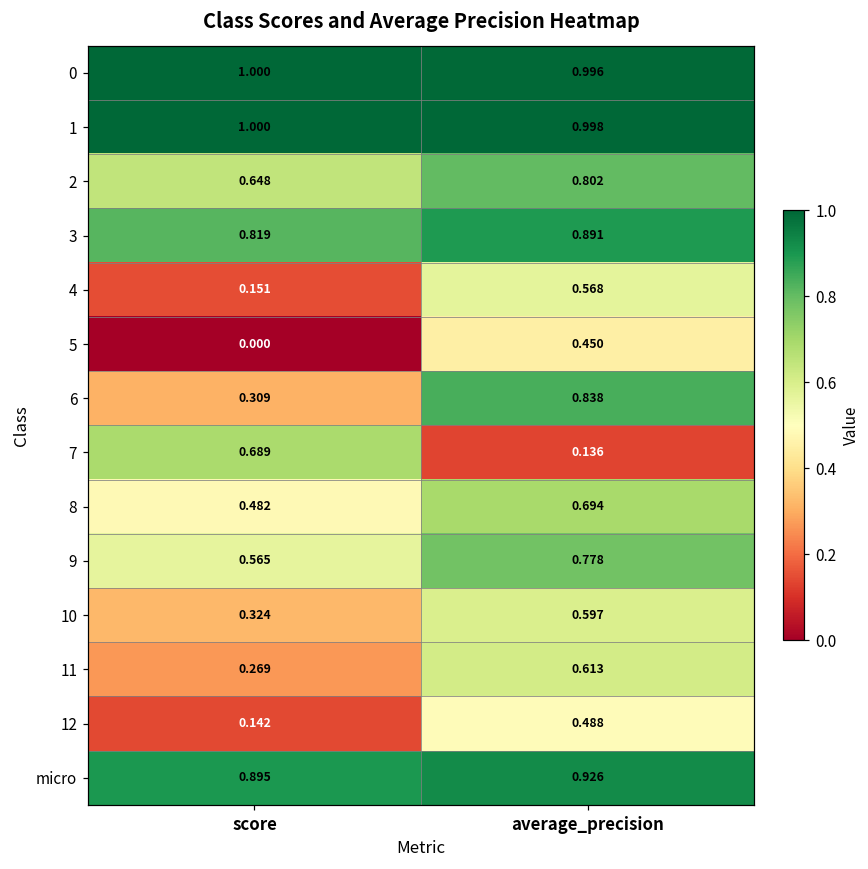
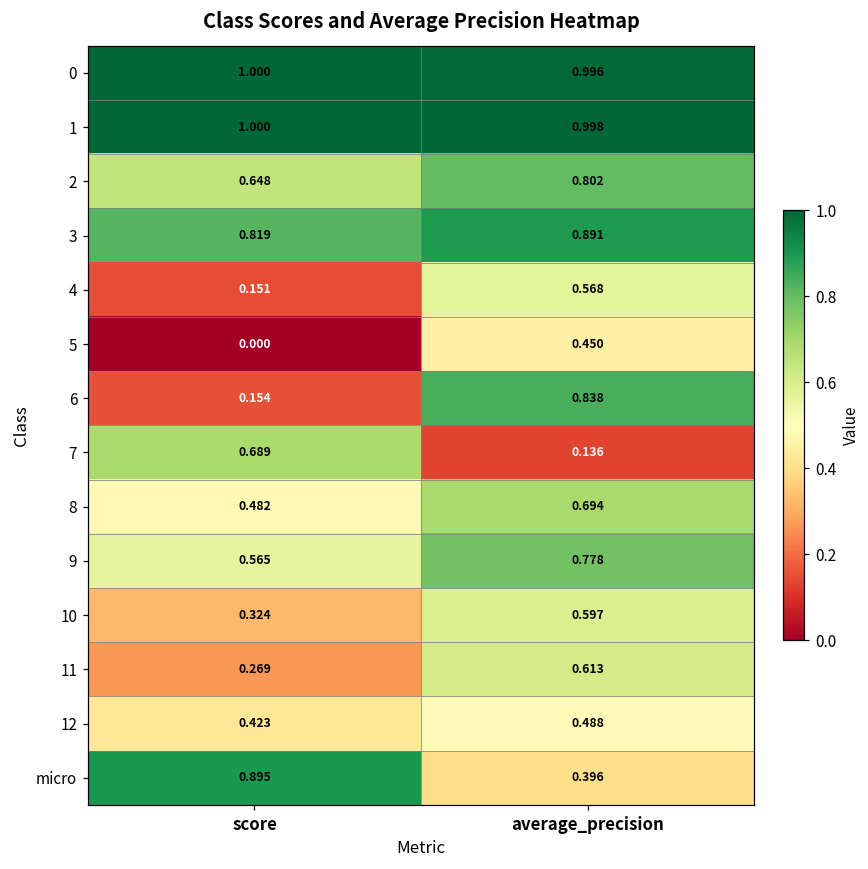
6, score: 0.309 -> 0.154
12, score: 0.142 -> 0.423
micro, average_precision: 0.926 -> 0.396
